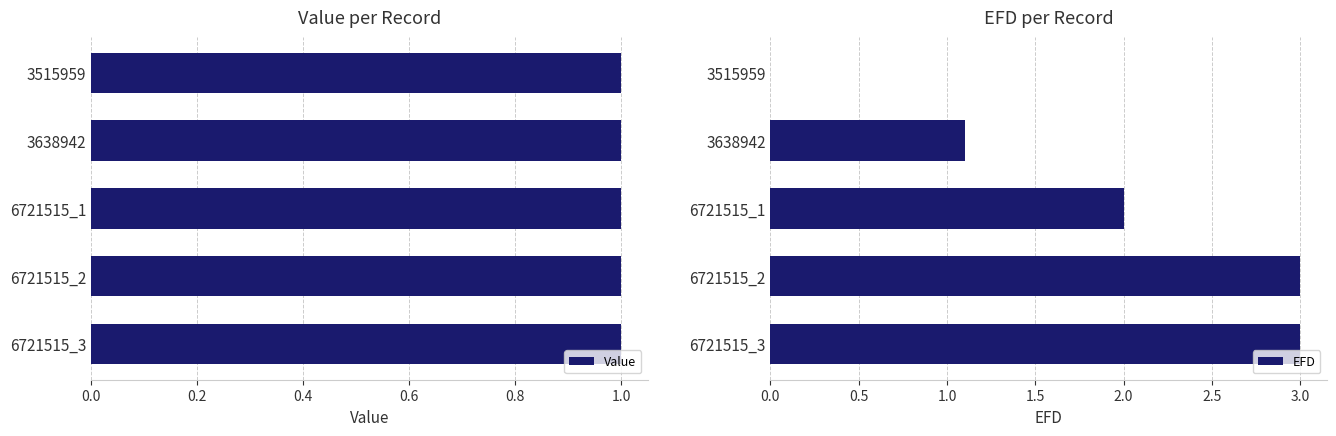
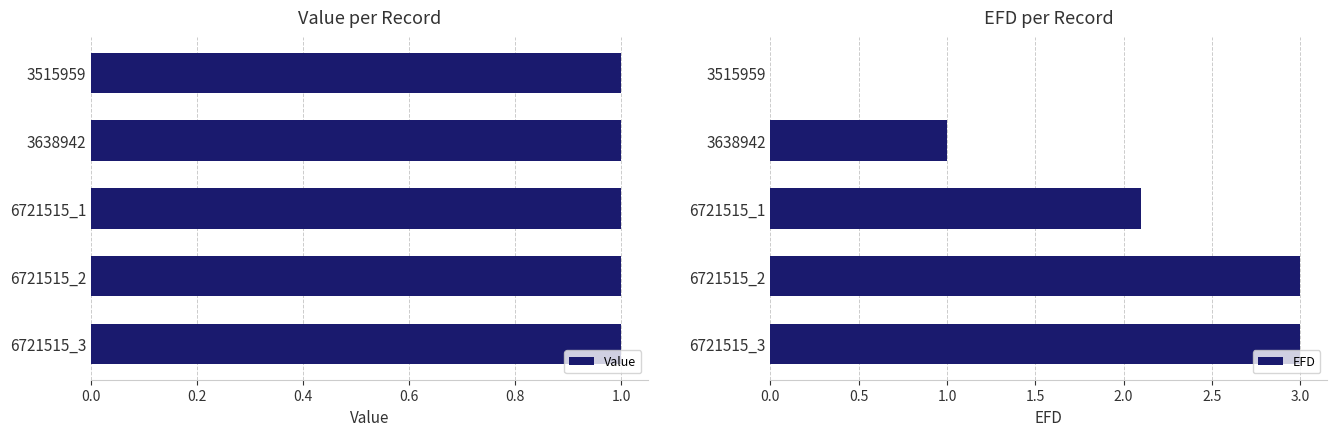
EFD per Record, 3638942: 1.1 -> 1.0
EFD per Record, 6721515_1: 2.0 -> 2.1
